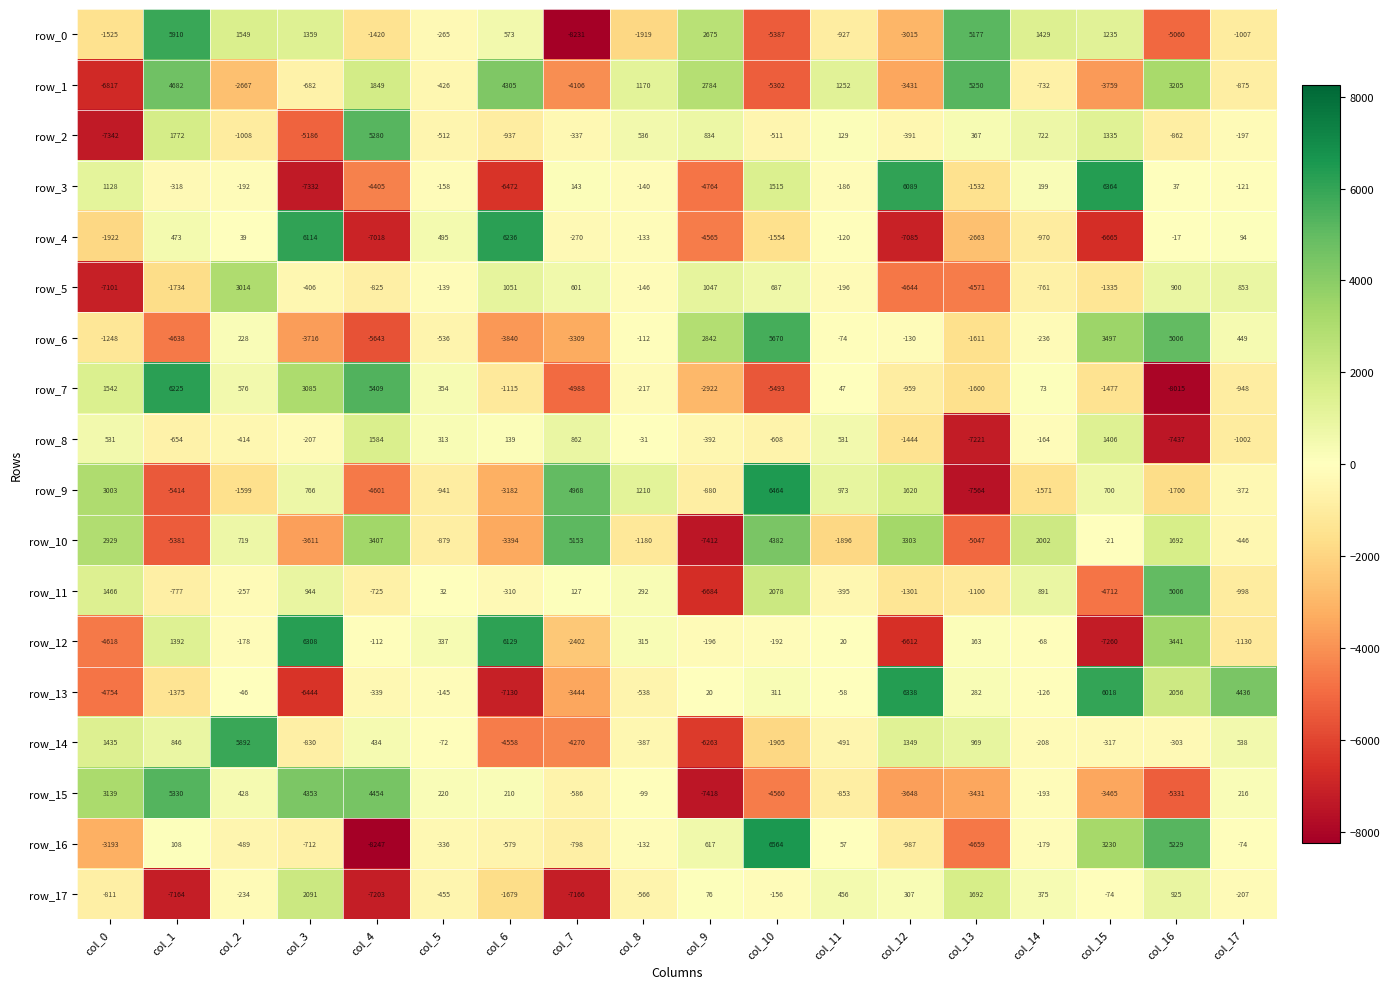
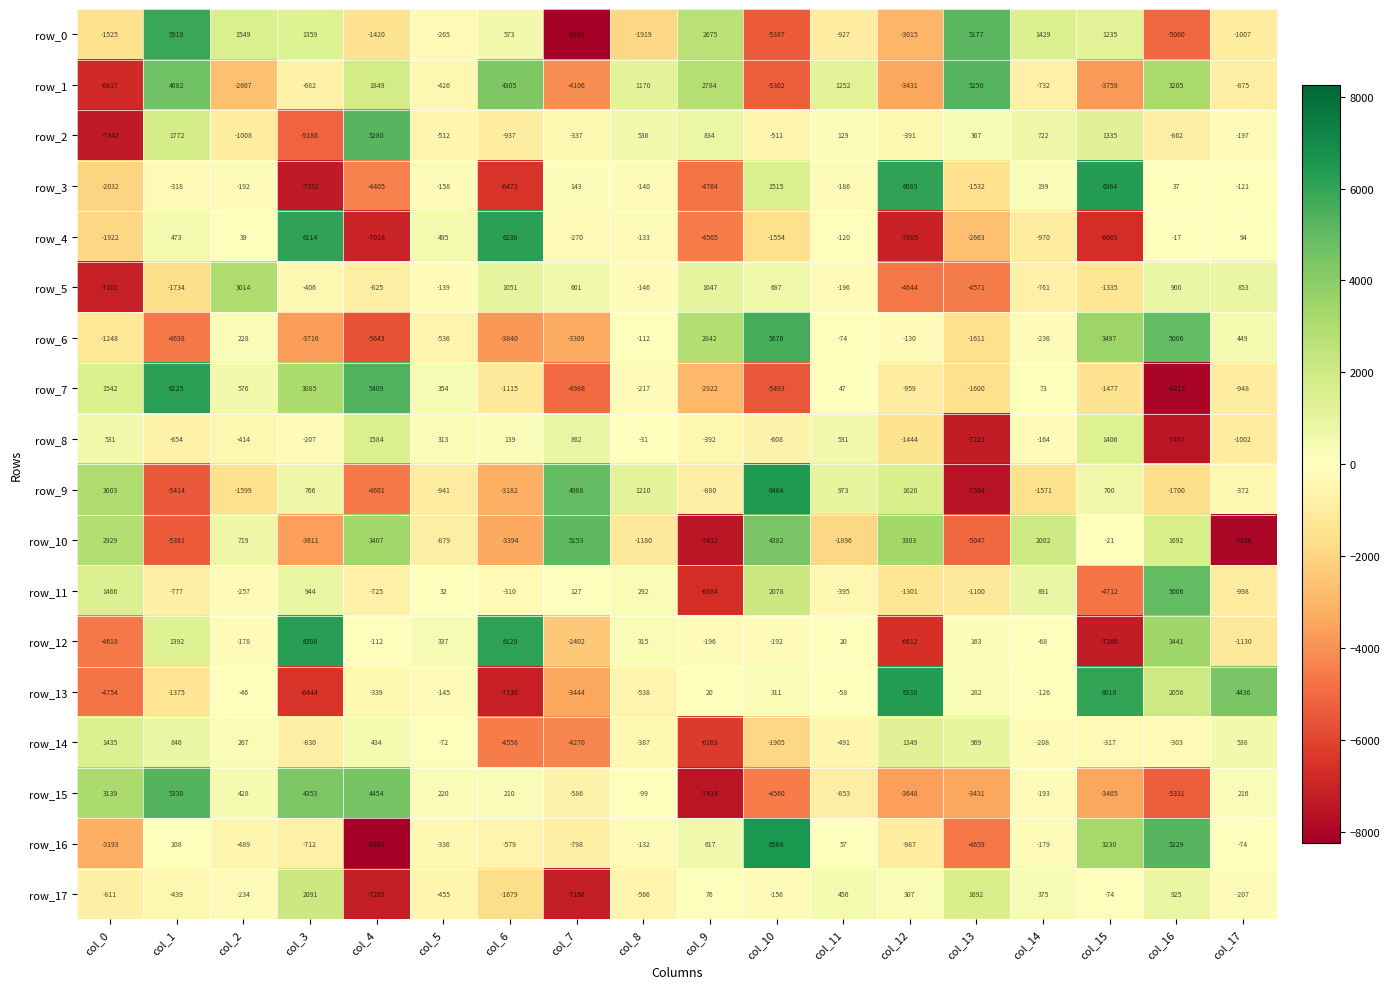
row_3, col_0: 1128 -> -2032
row_10, col_17: -446 -> -7936
row_14, col_2: 5892 -> 267
row_17, col_1: -7164 -> -439
